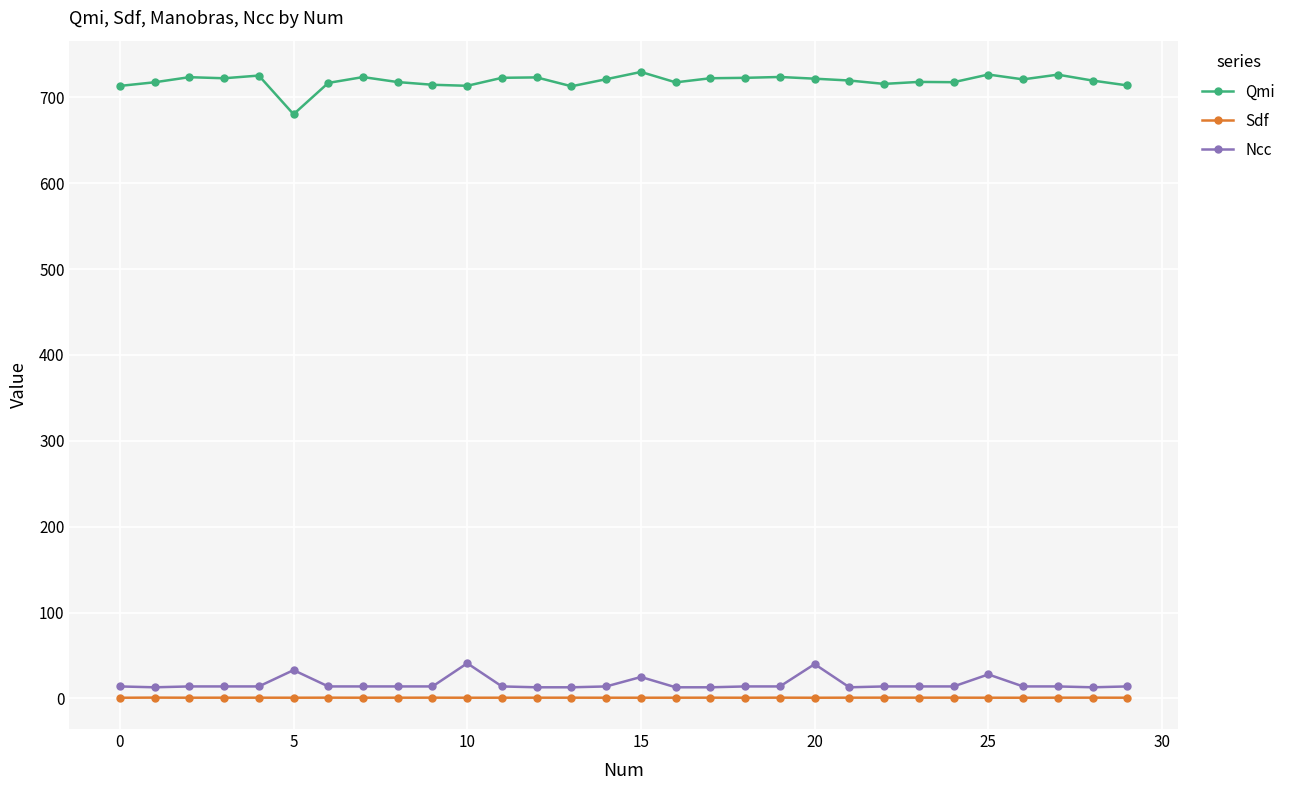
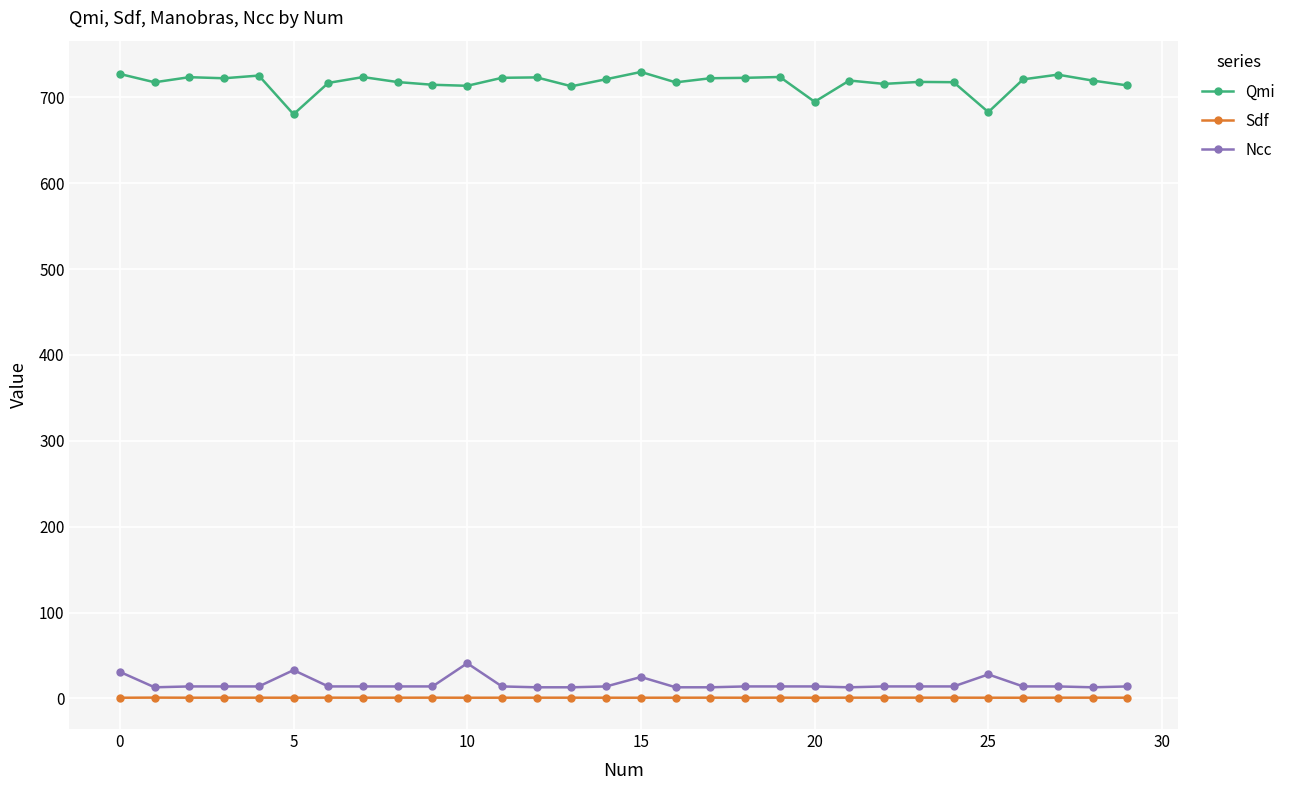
Qmi, 0: 710 -> 730
Ncc, 0: 10 -> 30
Qmi, 20: 720 -> 690
Ncc, 20: 40 -> 10
Qmi, 25: 730 -> 680
